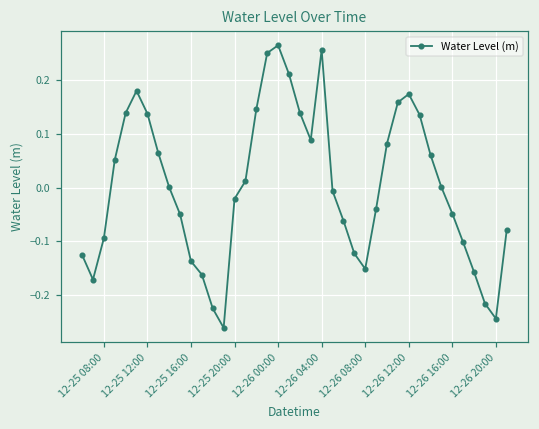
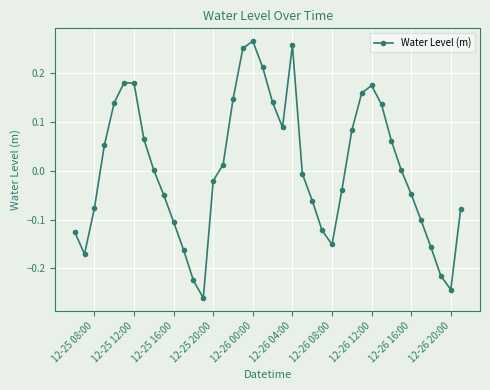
12-25 08:00: -0.09 -> -0.08
12-25 12:00: 0.14 -> 0.18
12-25 16:00: -0.14 -> -0.11
